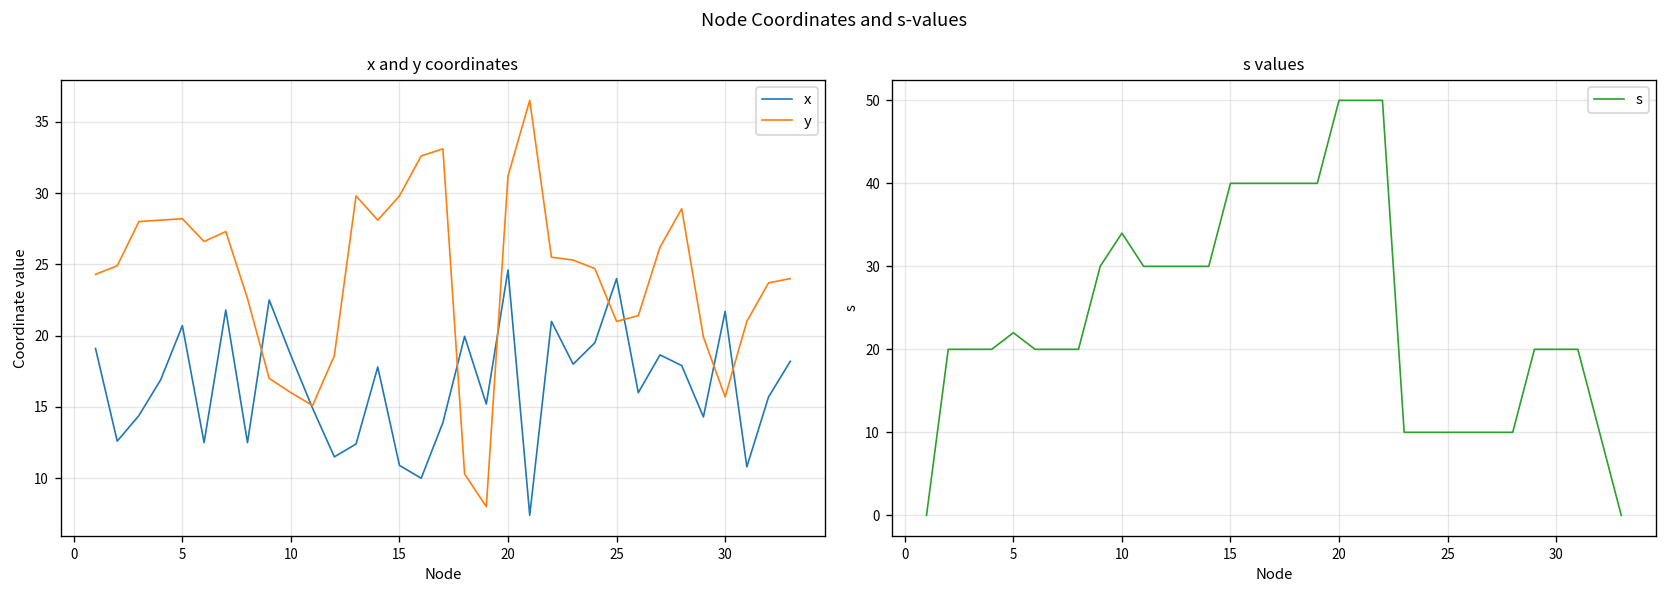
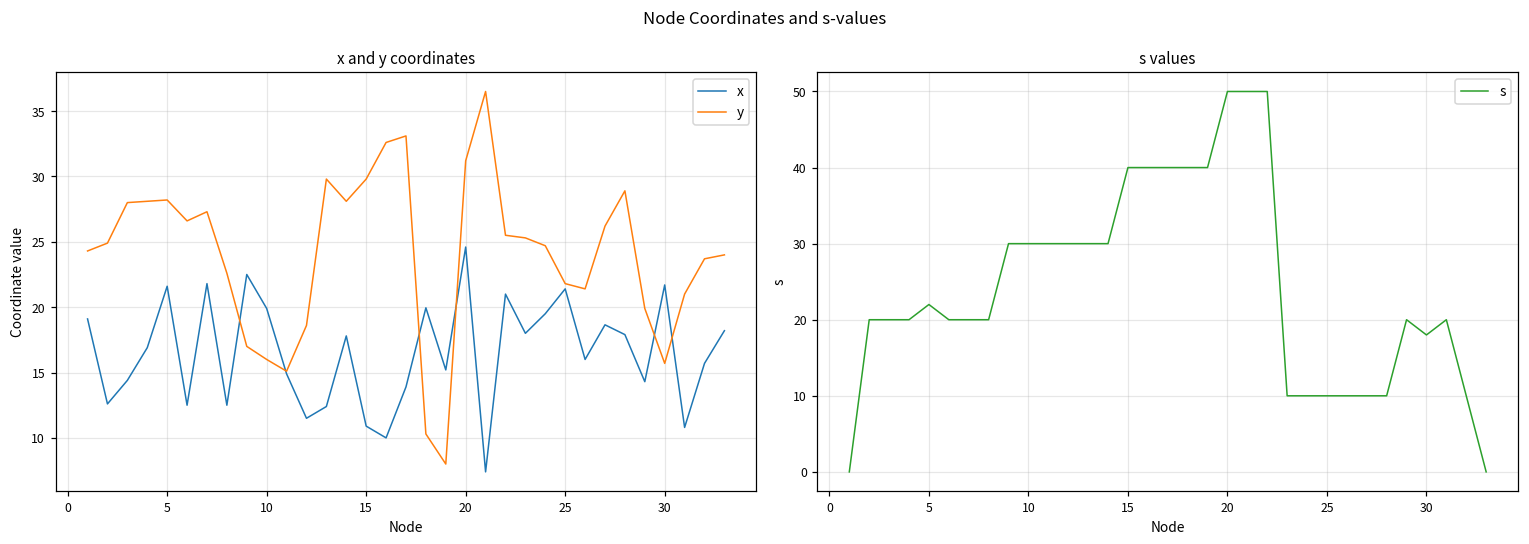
x and y coordinates, x, 5: 20.7 -> 21.6
x and y coordinates, x, 10: 18.6 -> 19.9
x and y coordinates, x, 25: 24.0 -> 21.4
x and y coordinates, y, 25: 21.0 -> 21.8
s values, 10: 34 -> 30
s values, 30: 20 -> 18
